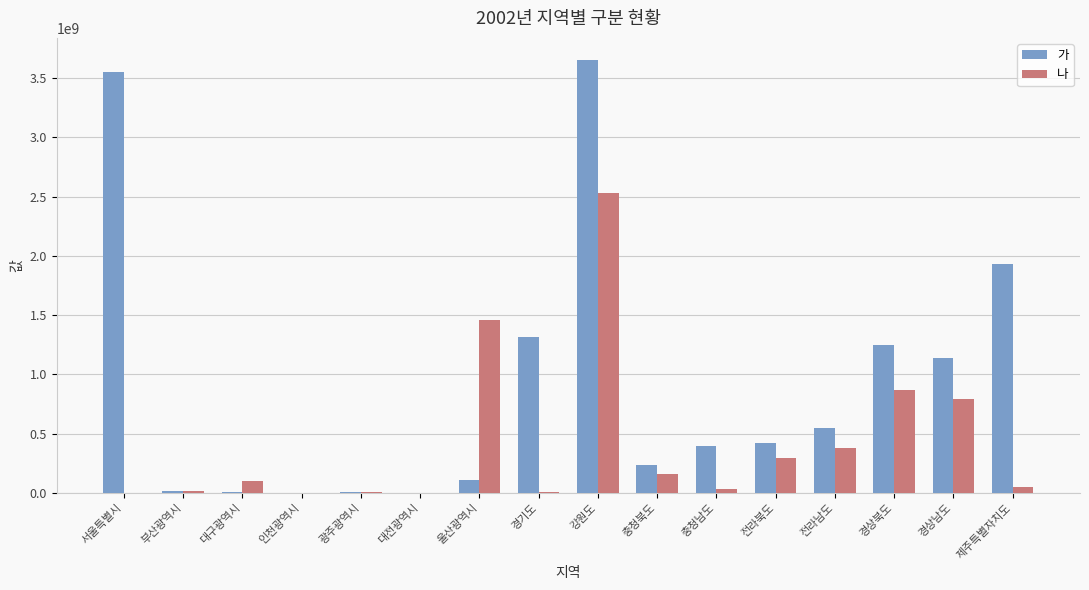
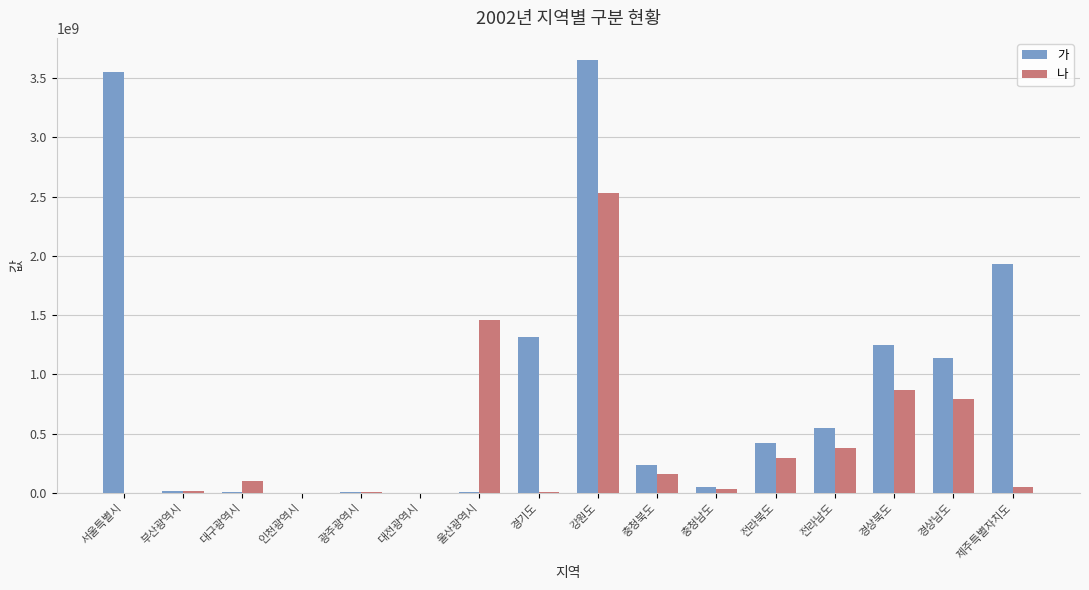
가, 울산광역시: 110000000 -> 10000000
가, 충청남도: 400000000 -> 50000000
